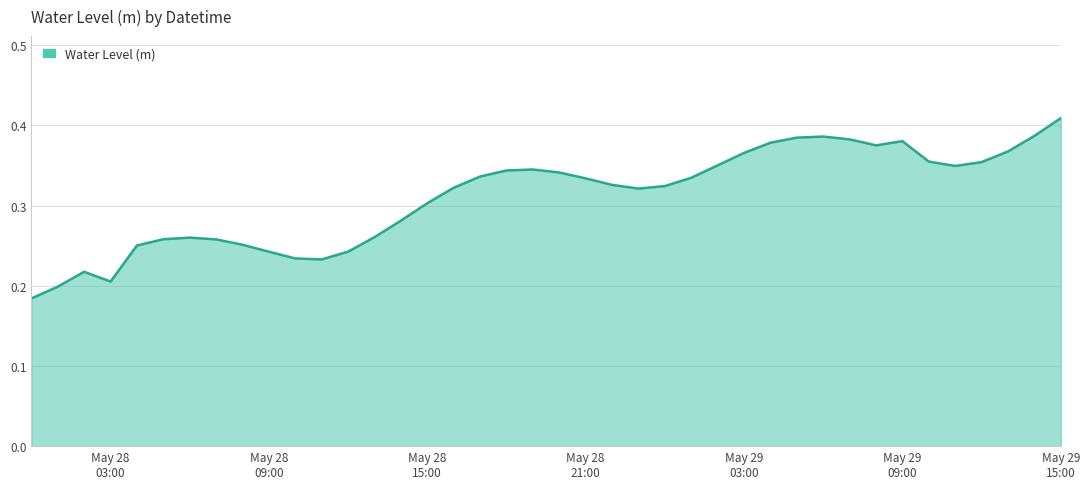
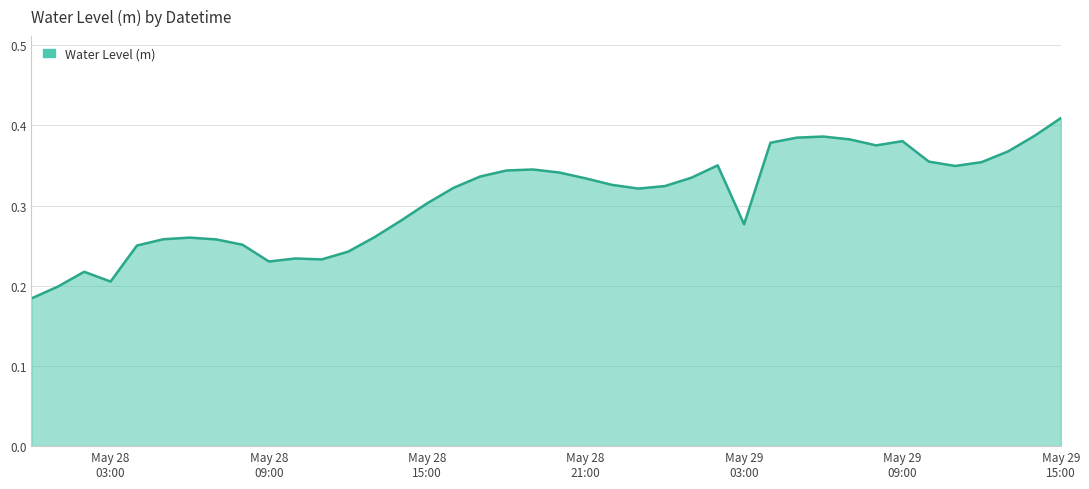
May 28 09:00: 0.24 -> 0.23
May 29 03:00: 0.37 -> 0.28
